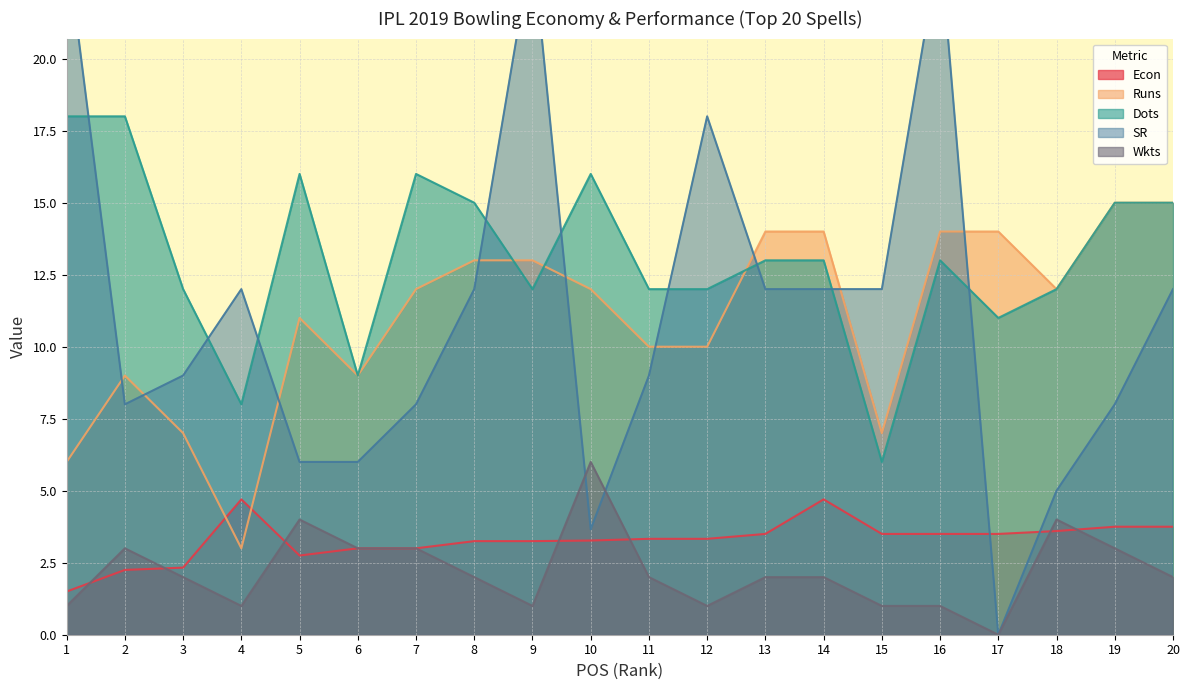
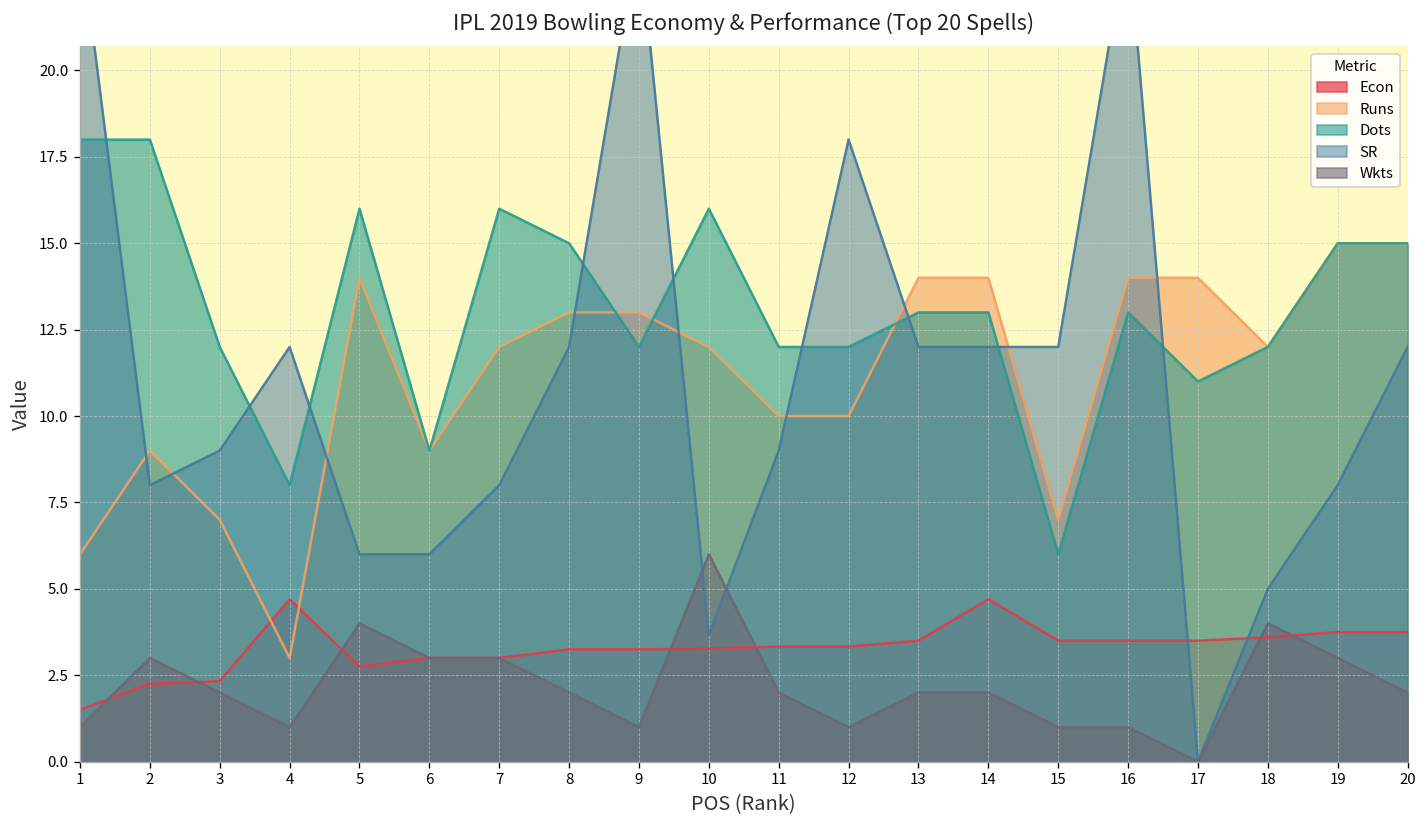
Runs, 5: 11 -> 14
